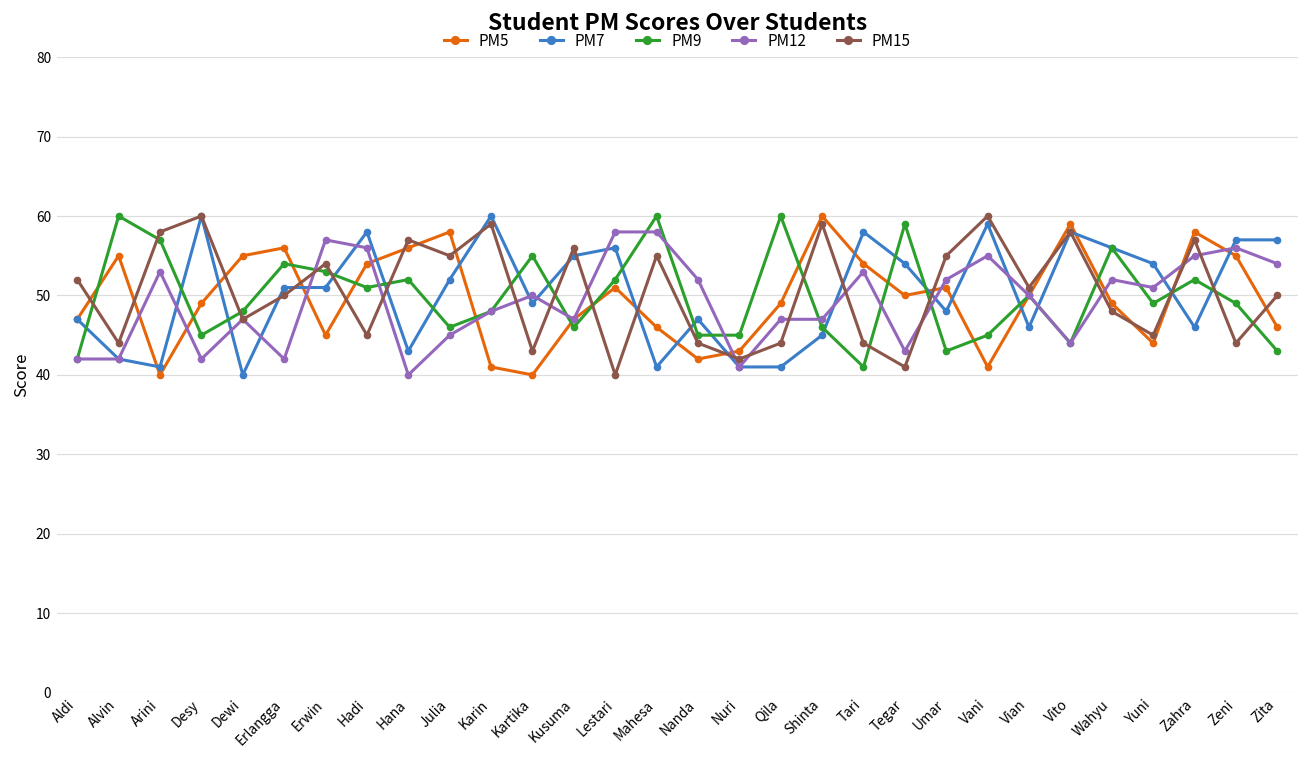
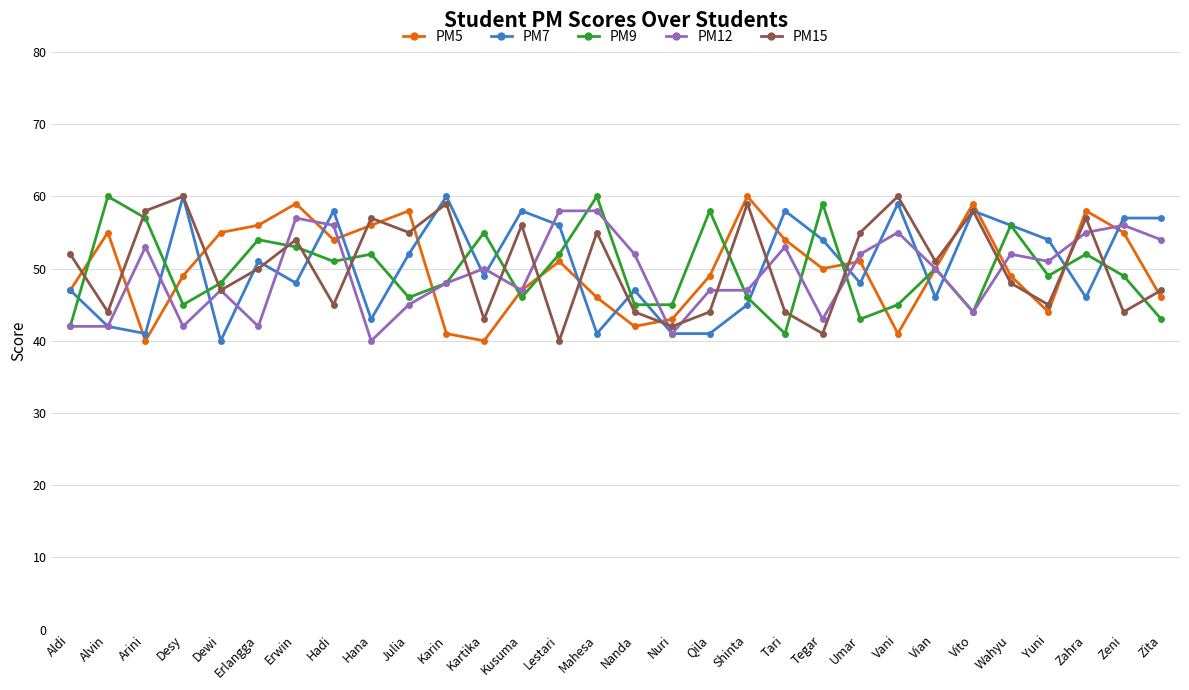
PM5, Erwin: 45 -> 59
PM7, Erwin: 51 -> 48
PM7, Kusuma: 55 -> 58
PM9, Qila: 60 -> 58
PM15, Zita: 50 -> 47
